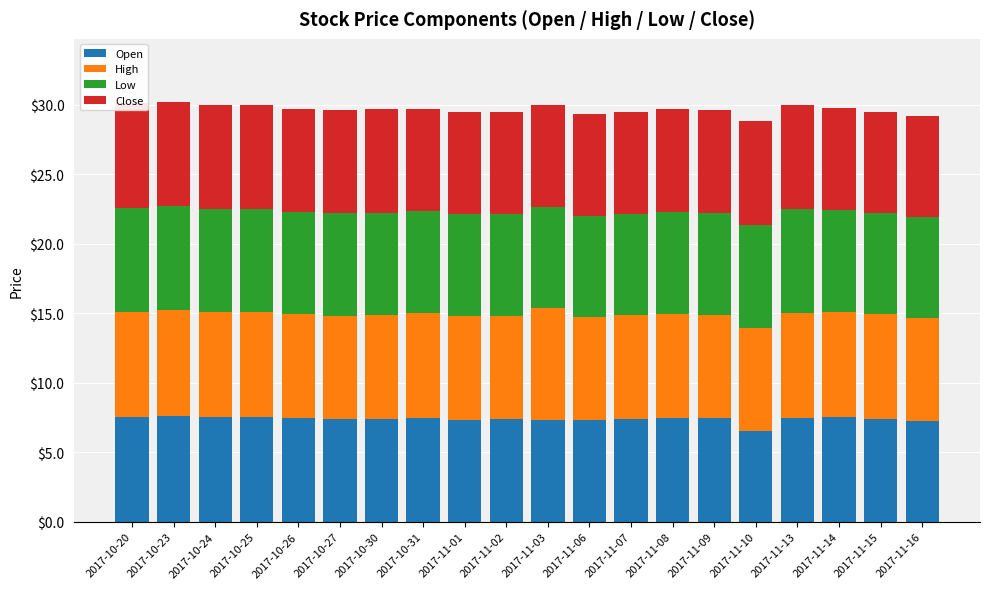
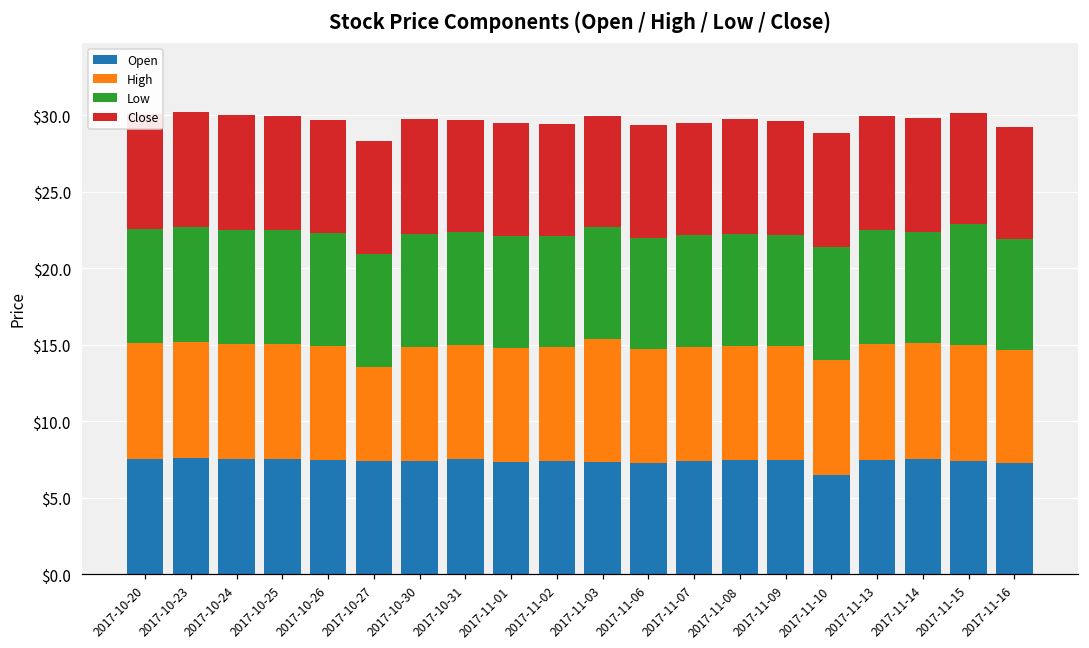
High, 2017-10-27: $7.4 -> $6.1
Low, 2017-11-15: $7.3 -> $7.9
